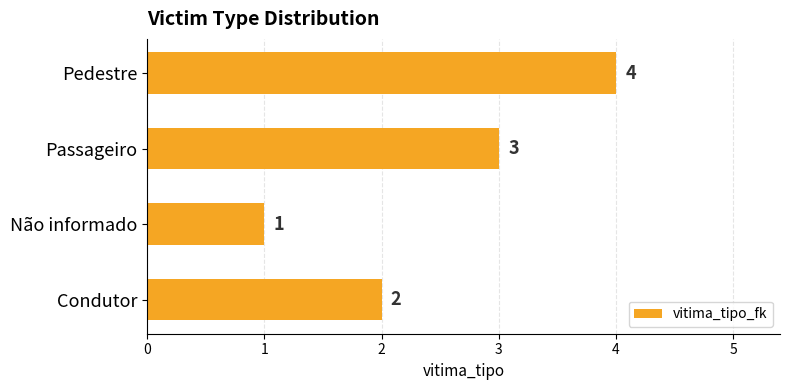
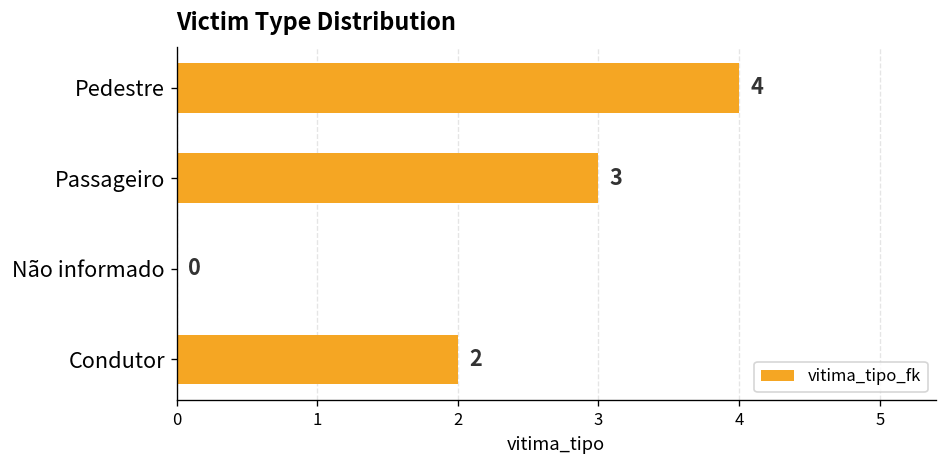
Não informado: 1 -> 0
